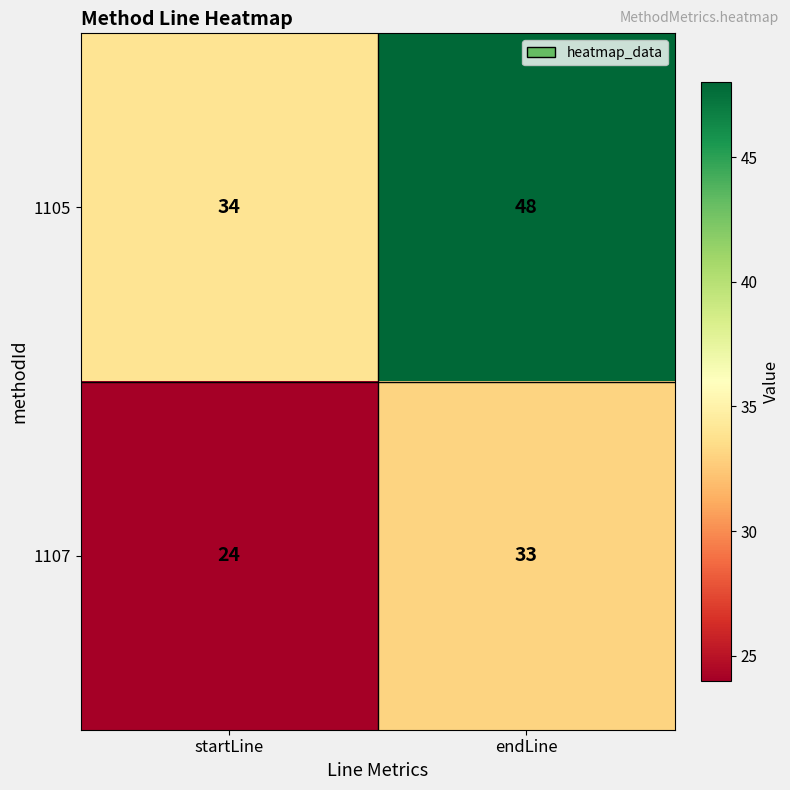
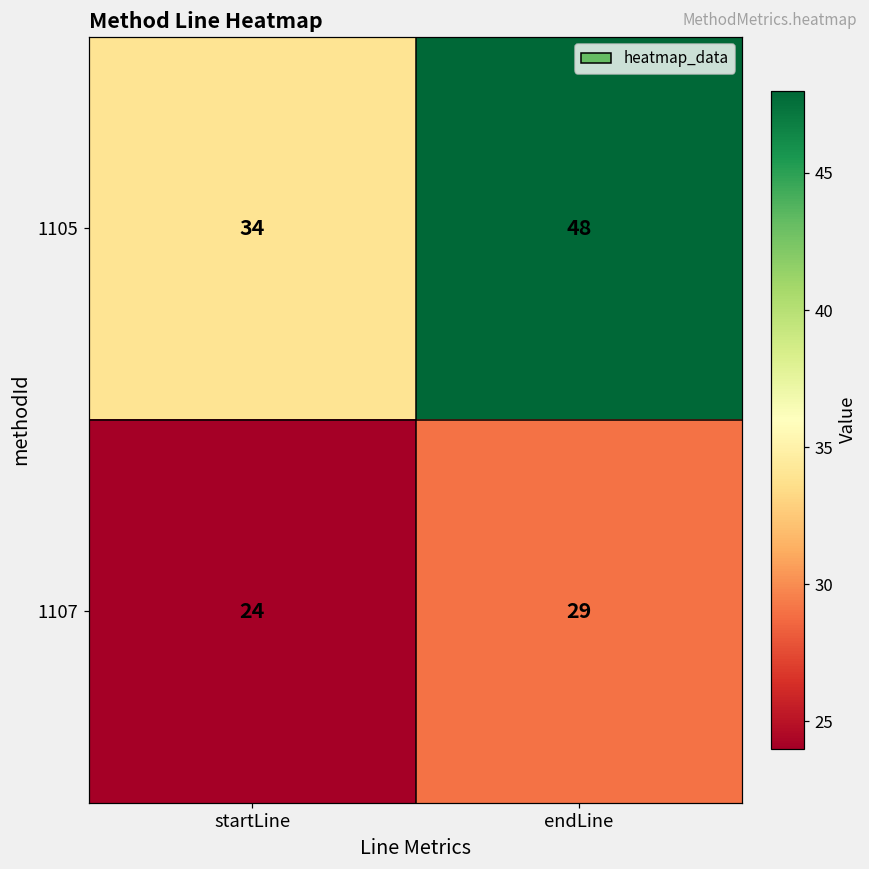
1107, endLine: 33 -> 29
